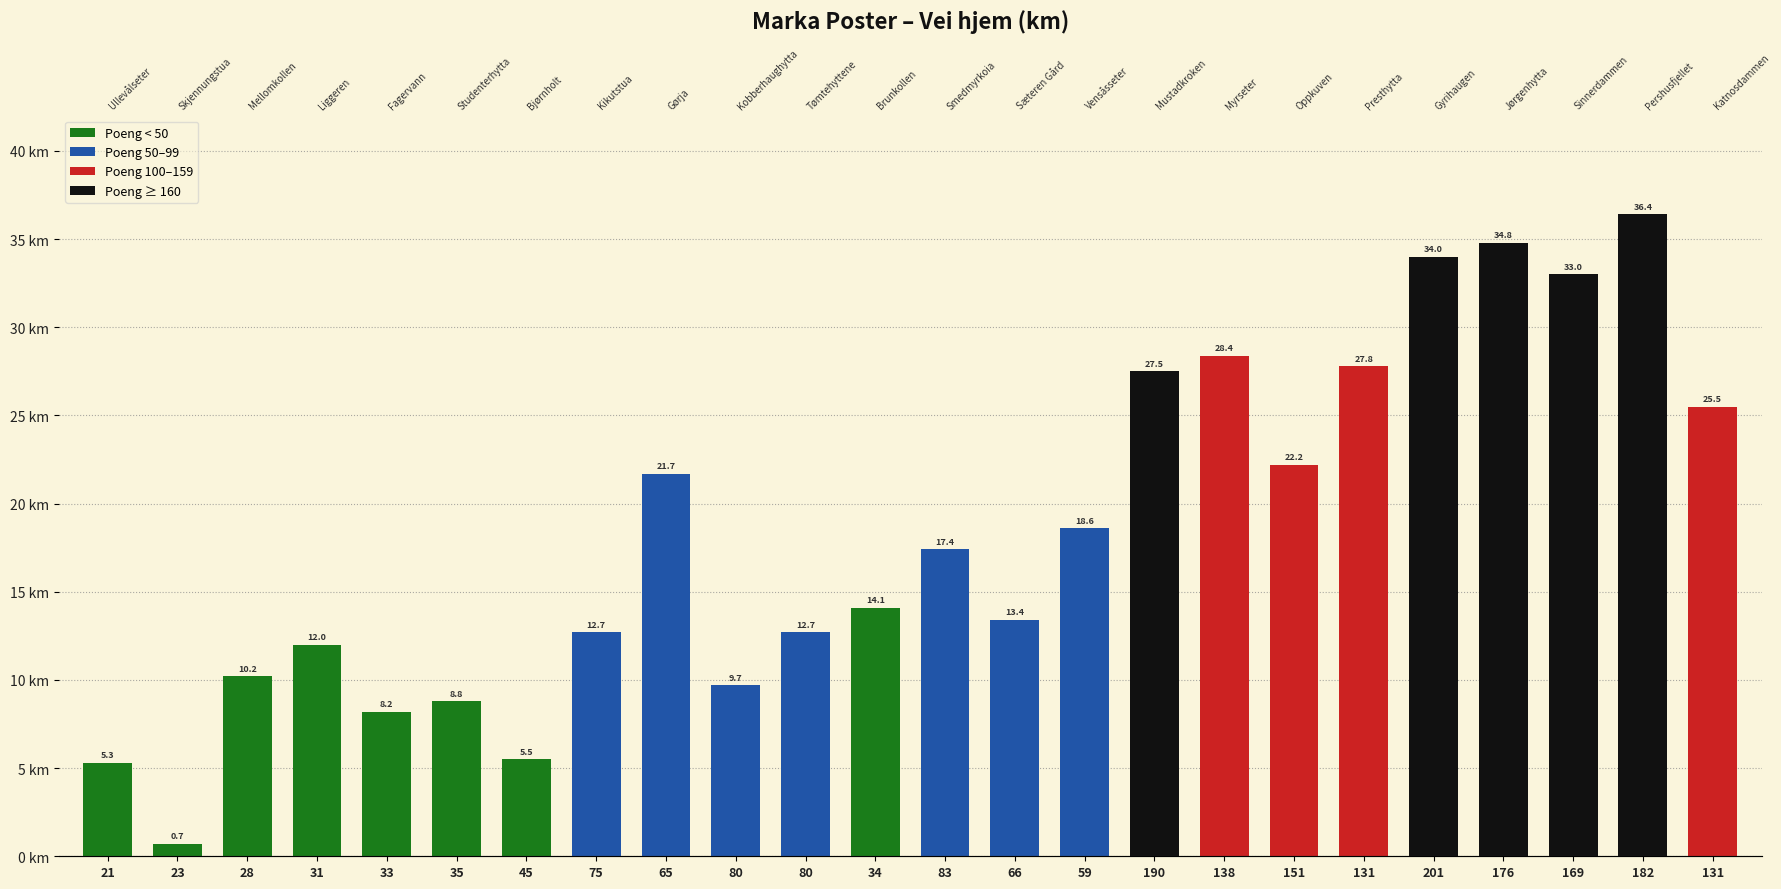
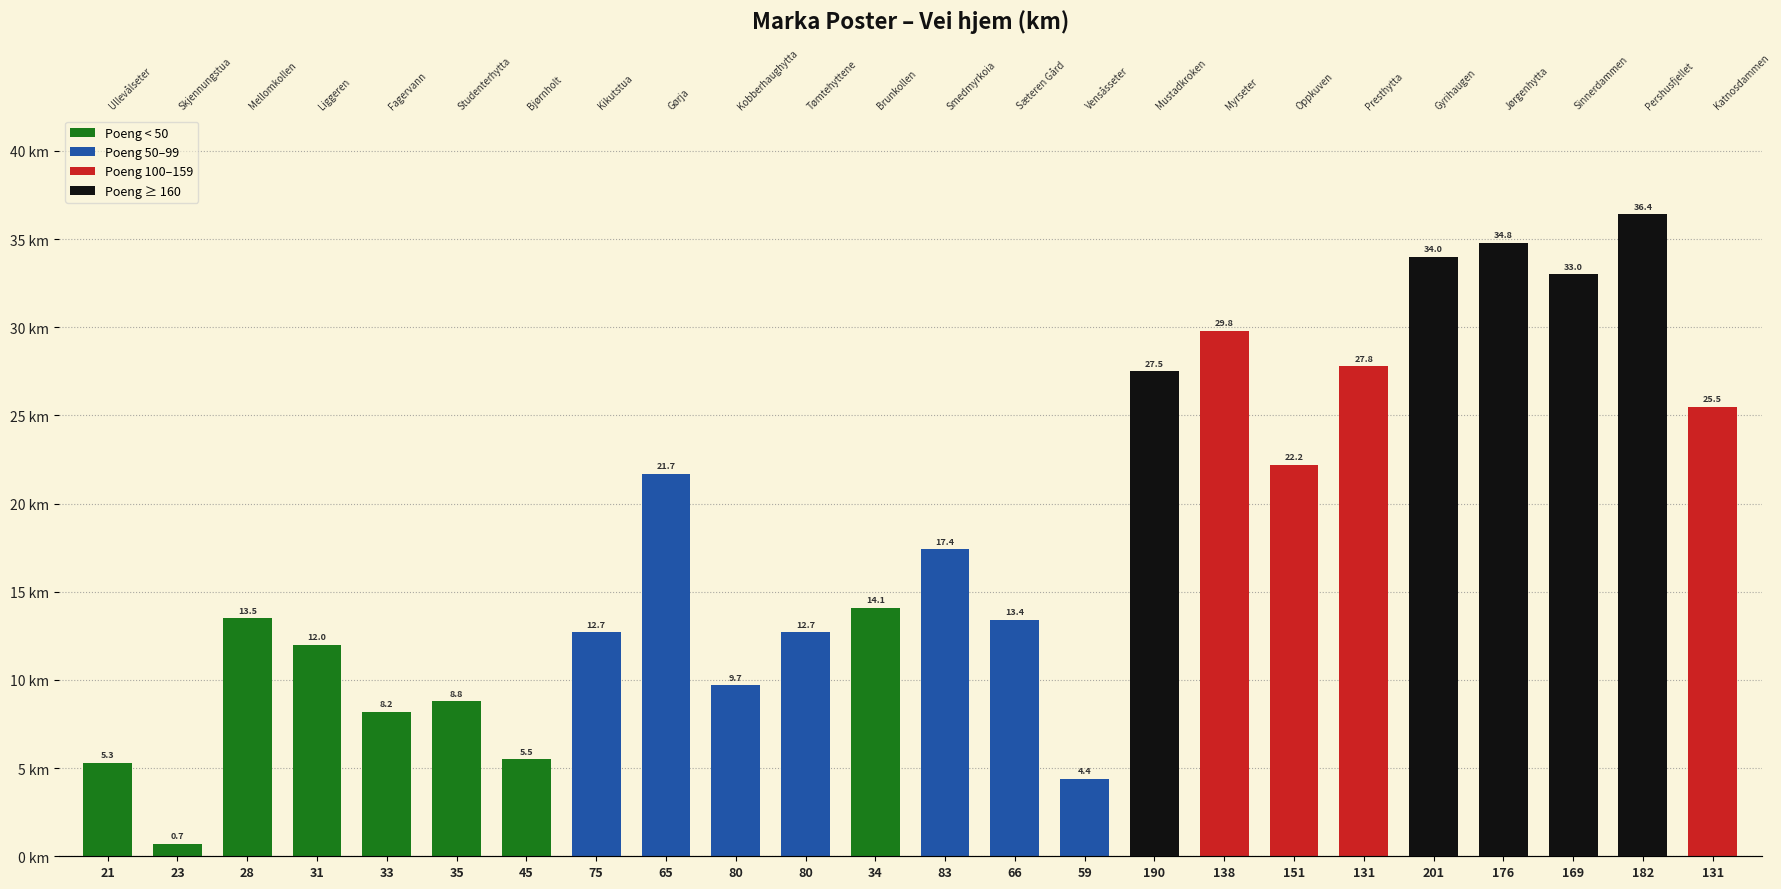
28: 10.2 -> 13.5
59: 18.6 -> 4.4
138: 28.4 -> 29.8
